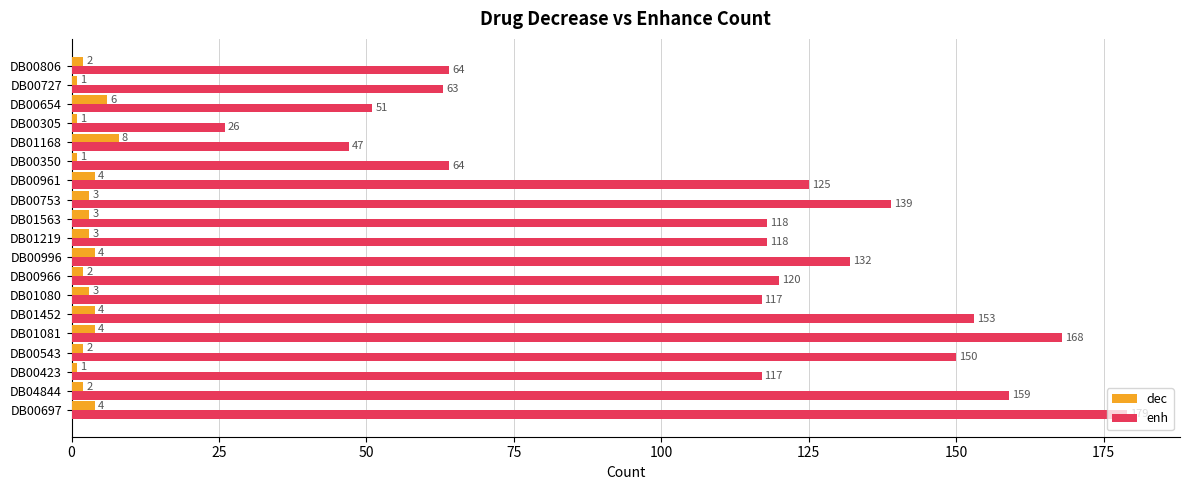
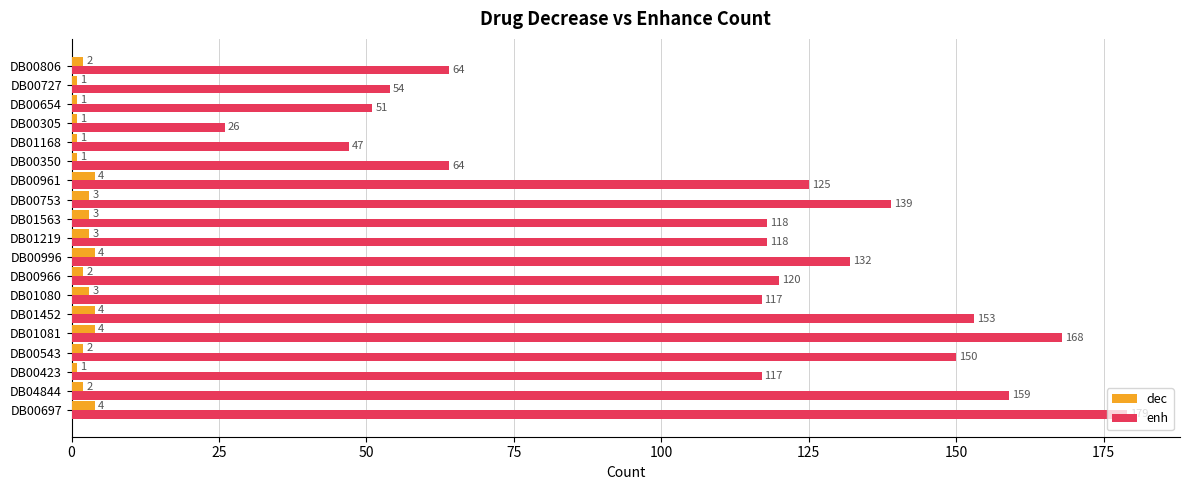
enh, DB00727: 63 -> 54
dec, DB00654: 6 -> 1
dec, DB01168: 8 -> 1
